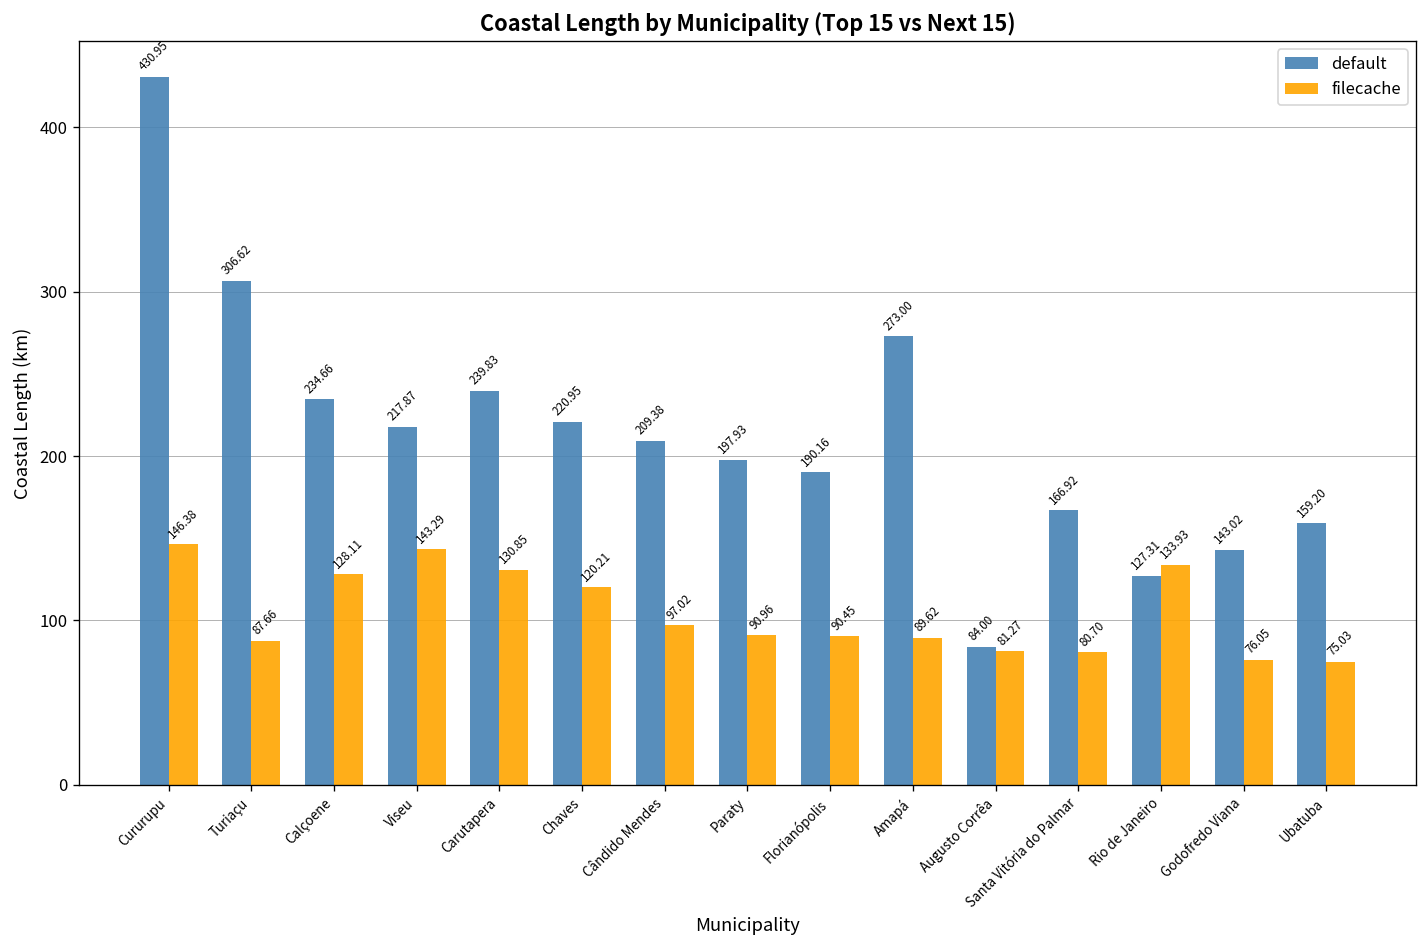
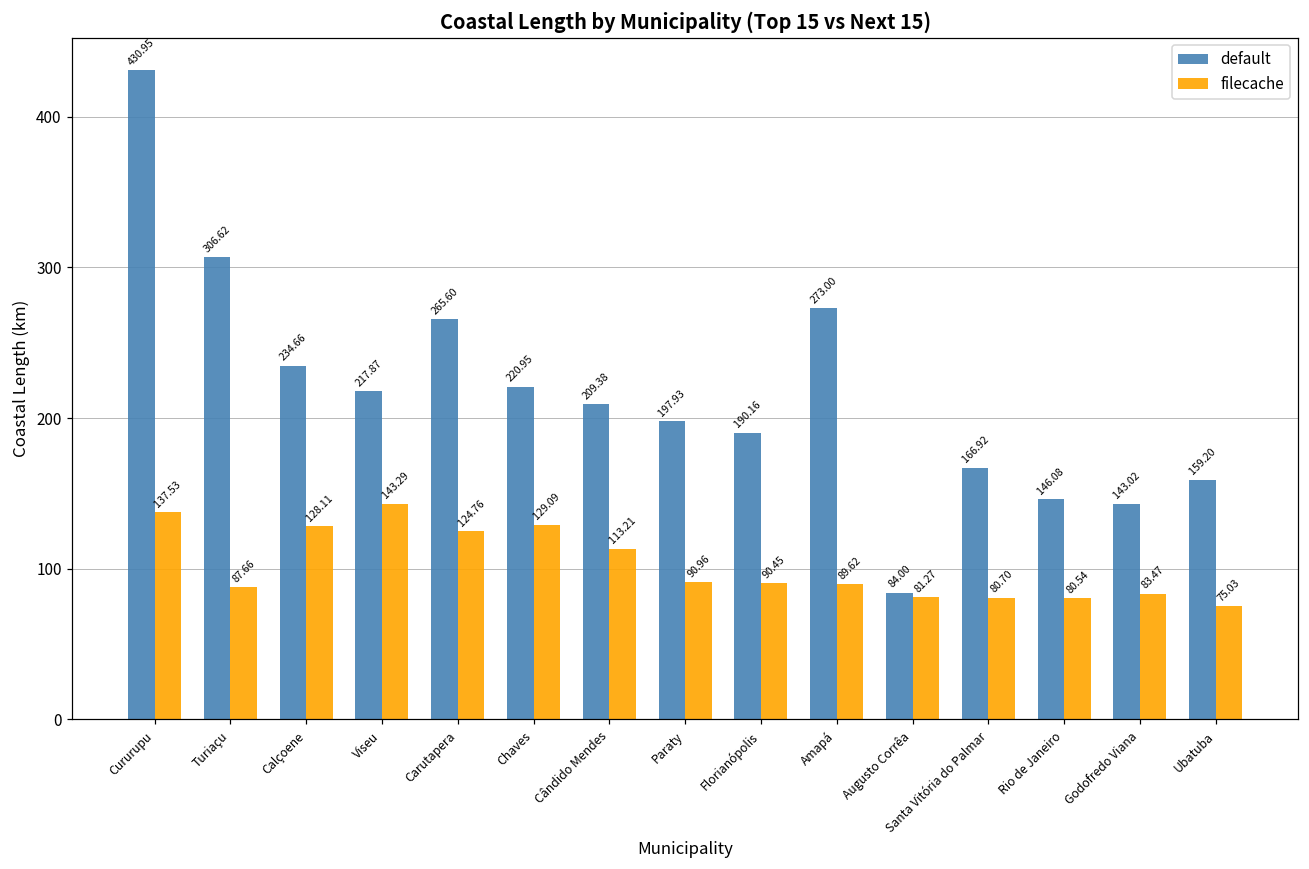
filecache, Cururupu: 146.38 -> 137.53
default, Carutapera: 239.83 -> 265.60
filecache, Carutapera: 130.85 -> 124.76
filecache, Chaves: 120.21 -> 129.09
filecache, Cândido Mendes: 97.02 -> 113.21
default, Rio de Janeiro: 127.31 -> 146.08
filecache, Rio de Janeiro: 133.93 -> 80.54
filecache, Godofredo Viana: 76.05 -> 83.47
